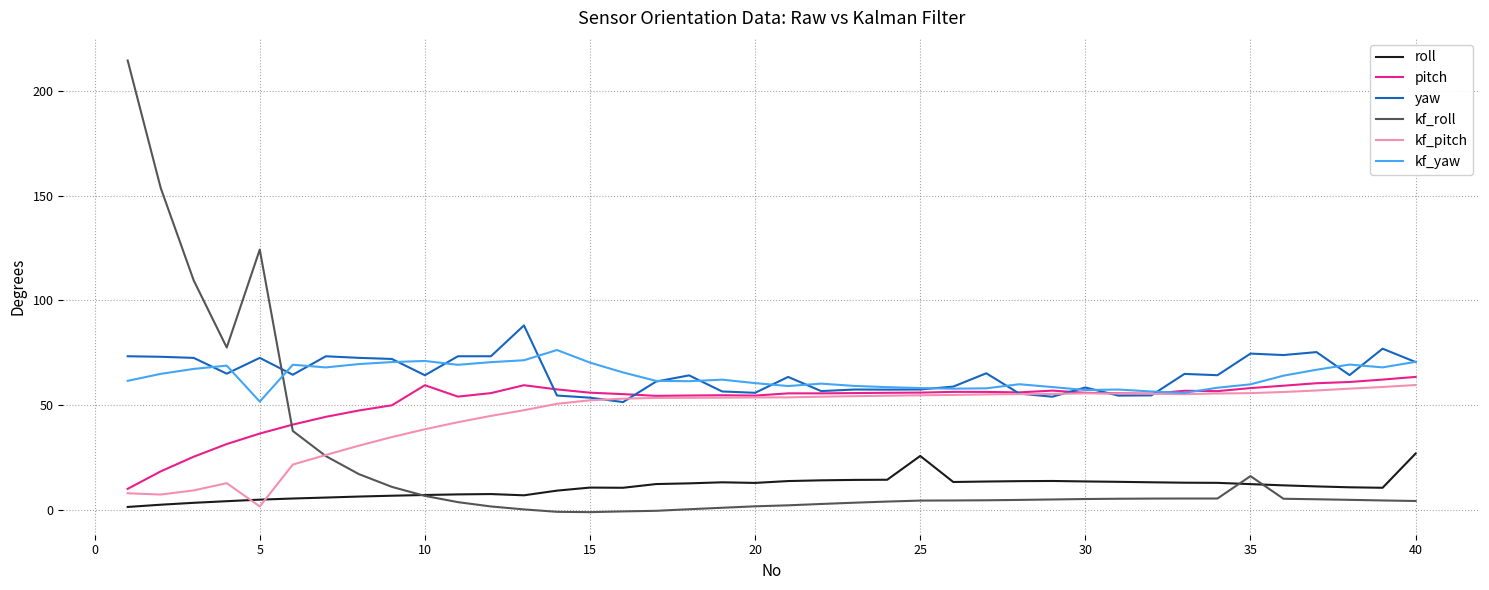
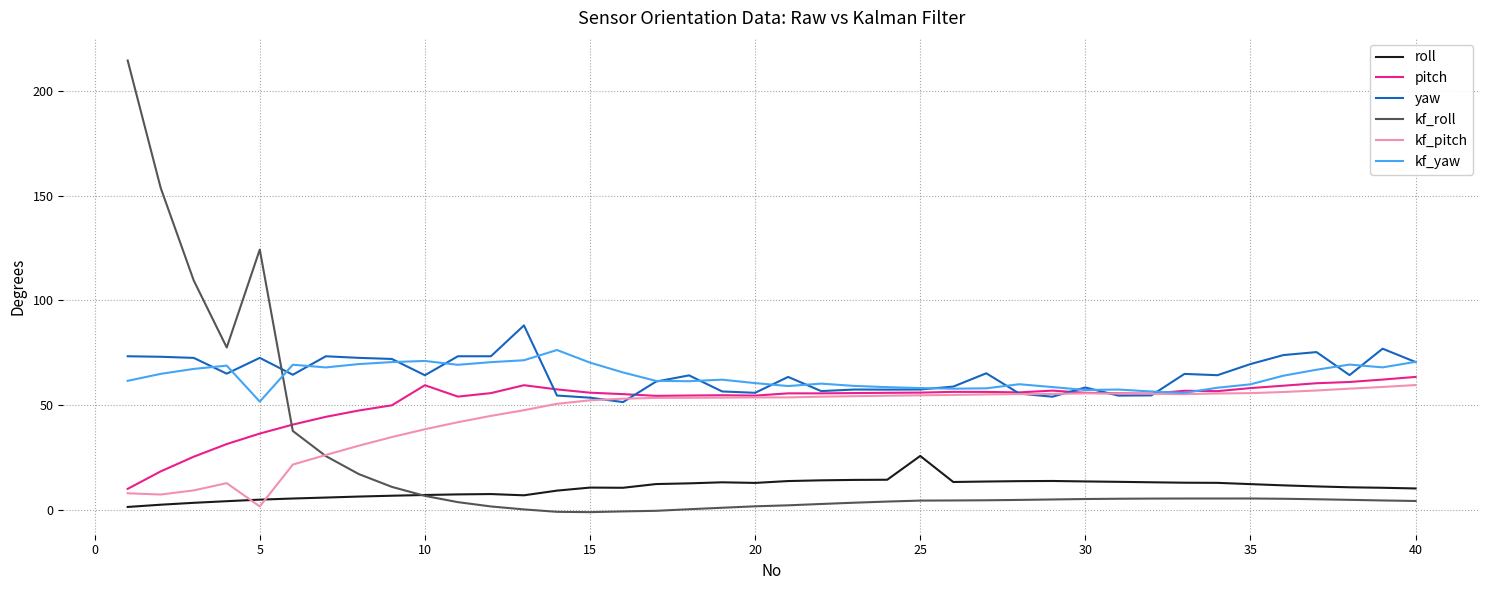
yaw, 35: 75 -> 70
kf_roll, 35: 16 -> 5
roll, 40: 27 -> 10
